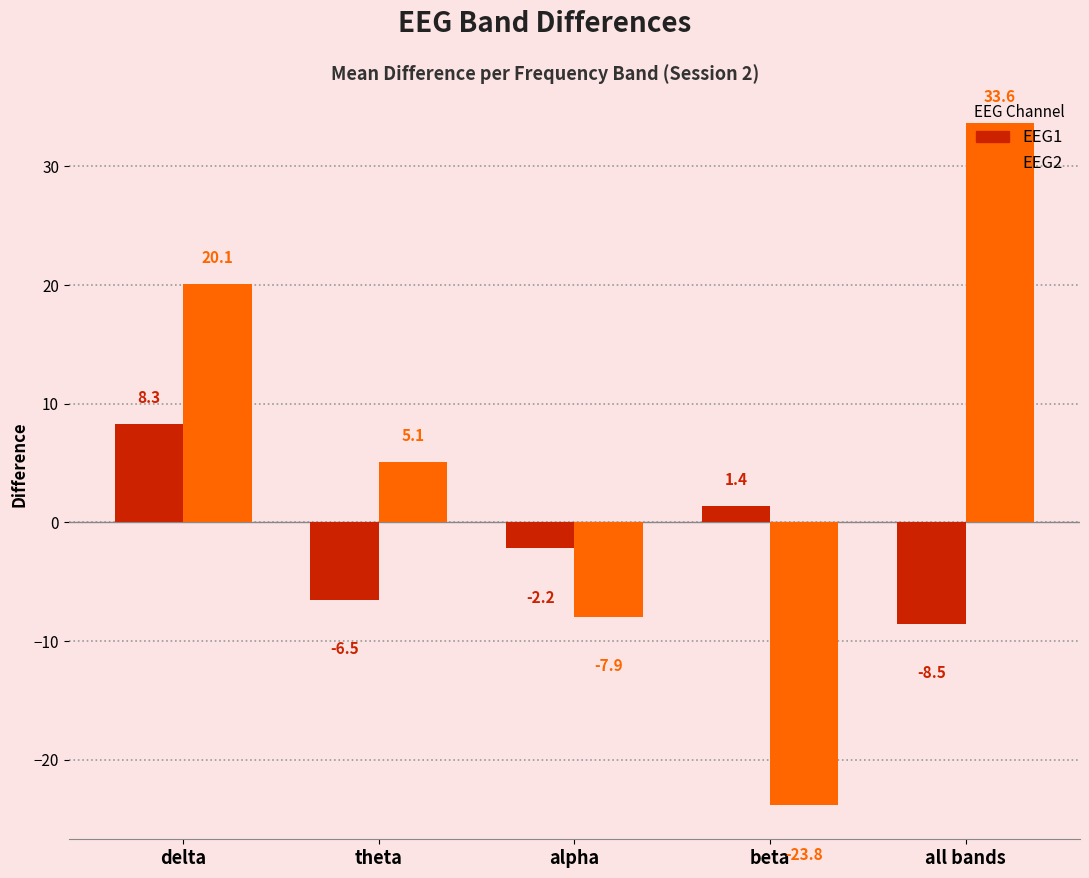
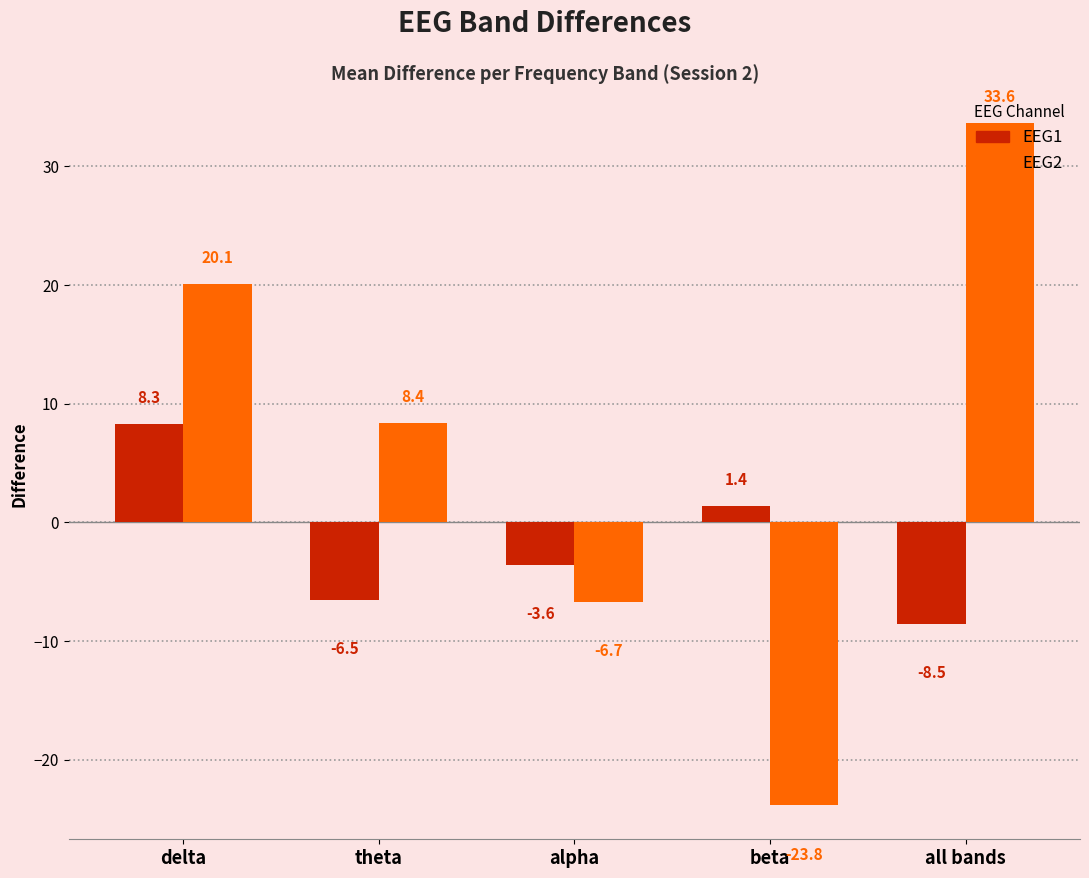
EEG2, theta: 5.1 -> 8.4
EEG1, alpha: -2.2 -> -3.6
EEG2, alpha: -7.9 -> -6.7
